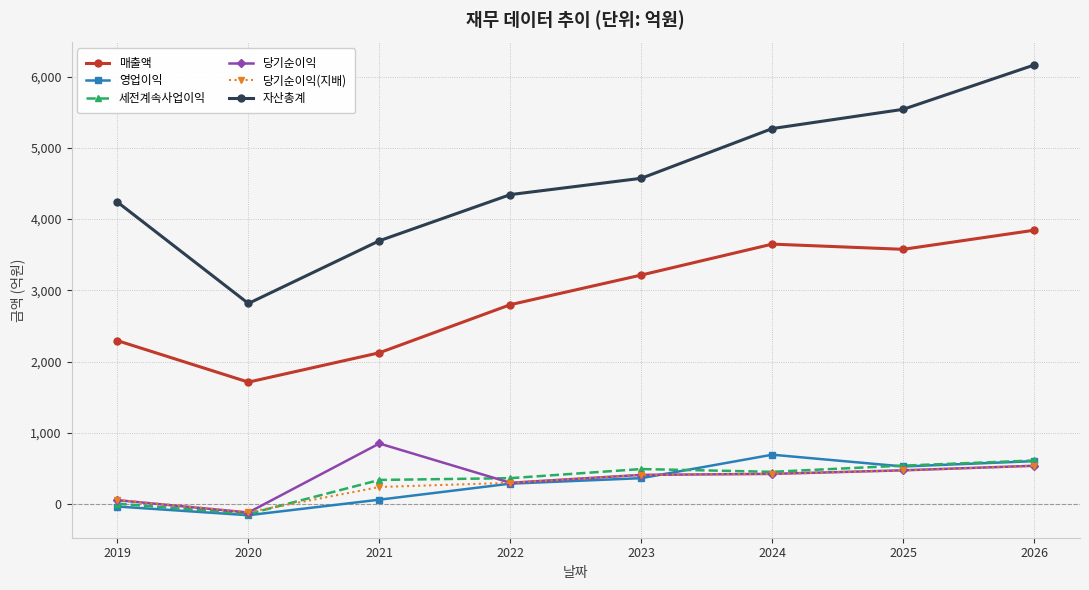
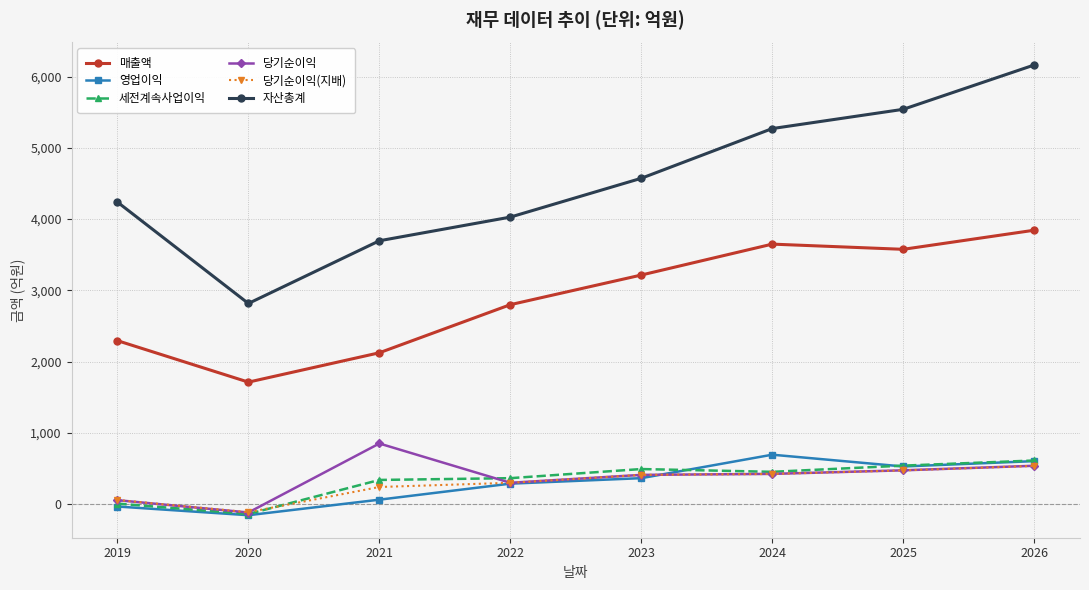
자산총계, 2022: 4,300 -> 4,000
